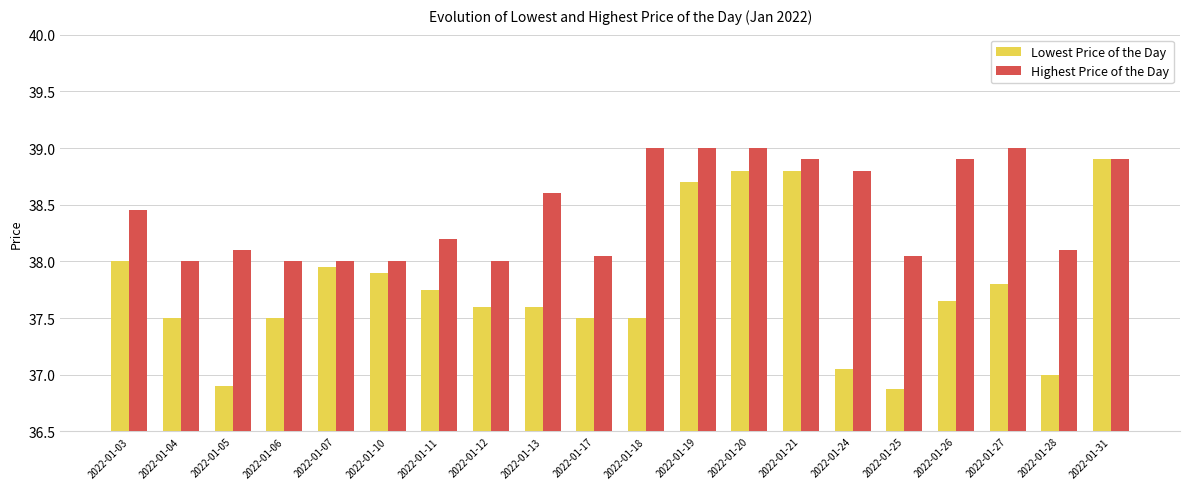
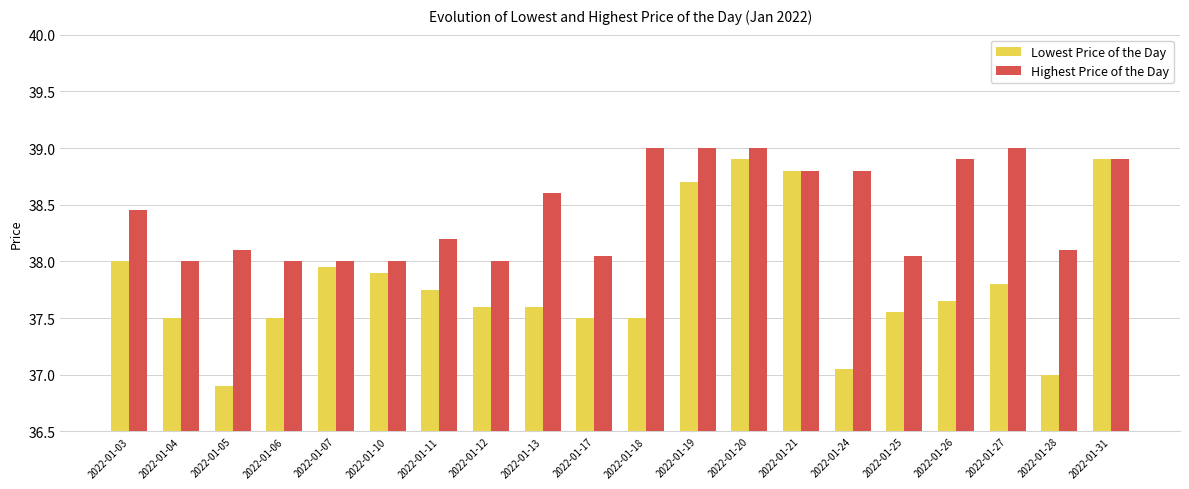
Lowest Price of the Day, 2022-01-20: 38.8 -> 38.9
Highest Price of the Day, 2022-01-21: 38.9 -> 38.8
Lowest Price of the Day, 2022-01-25: 36.87 -> 37.55
